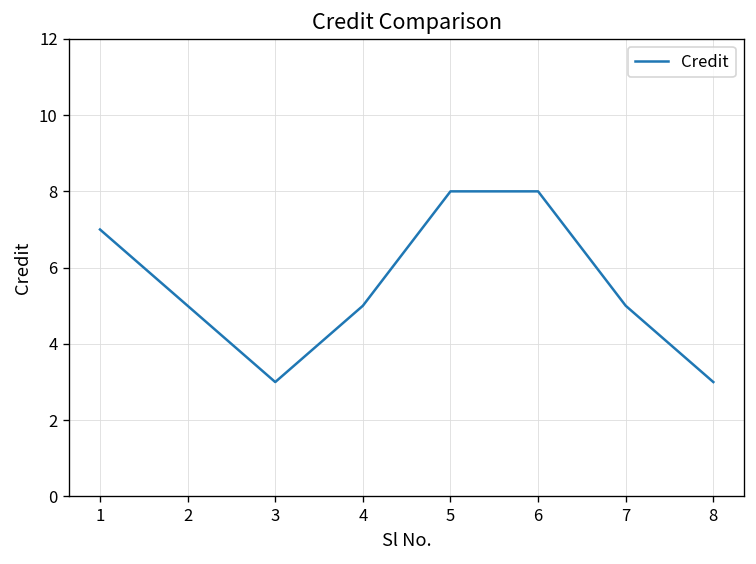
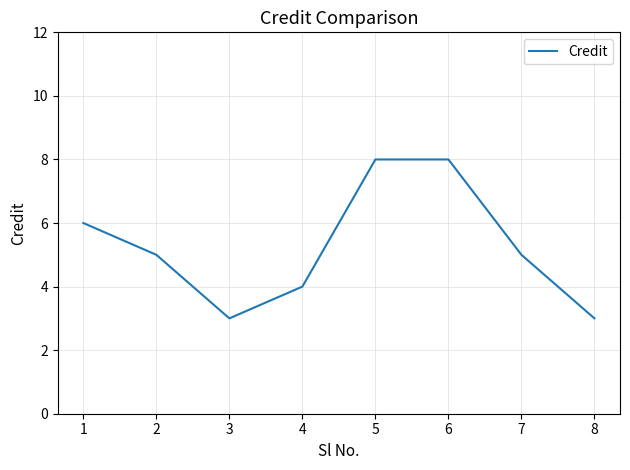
1: 7 -> 6
4: 5 -> 4
